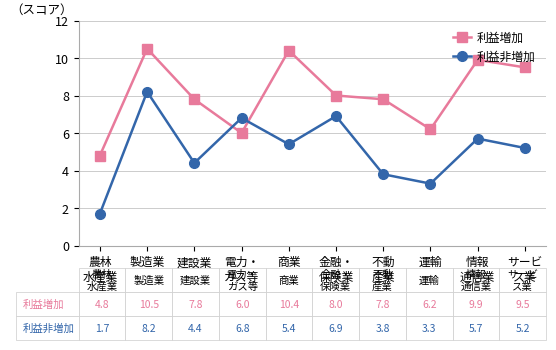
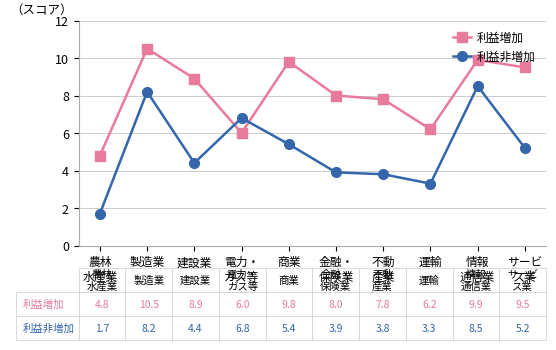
利益増加, 建設業: 7.8 -> 8.9
利益増加, 商業: 10.4 -> 9.8
利益非増加, 金融・ 保険業: 6.9 -> 3.9
利益非増加, 情報 通信業: 5.7 -> 8.5
